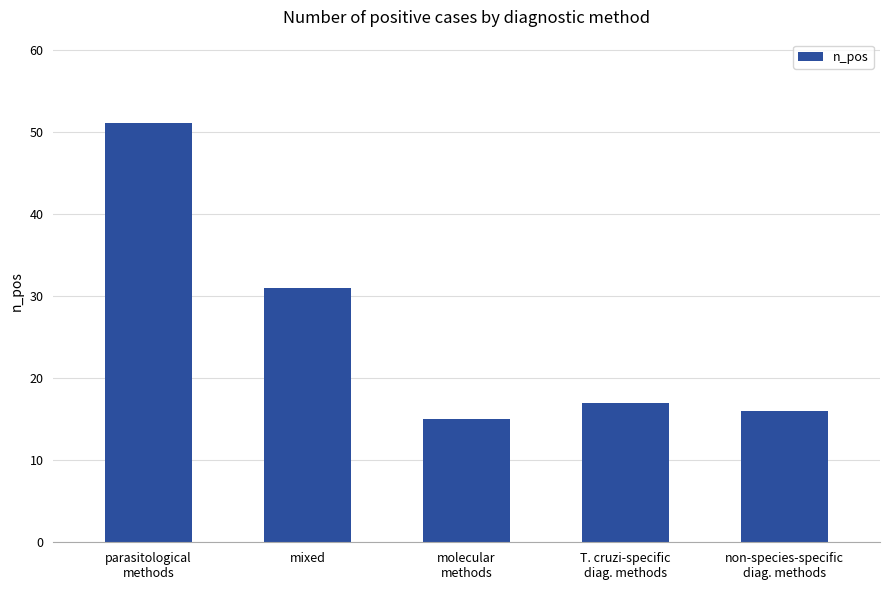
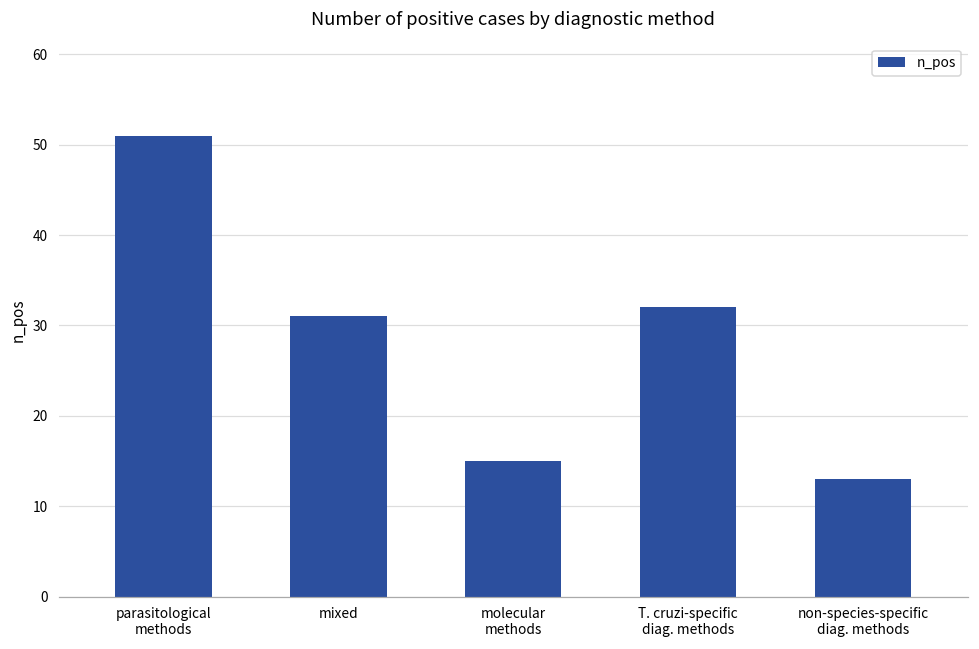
T. cruzi-specific diag. methods: 17 -> 32
non-species-specific diag. methods: 16 -> 13
